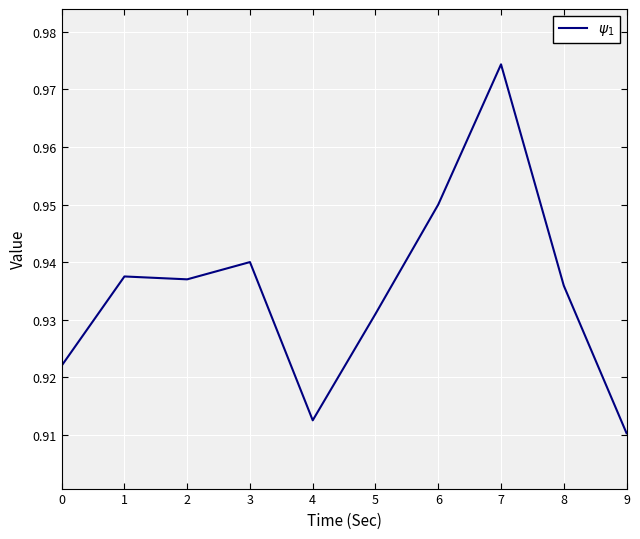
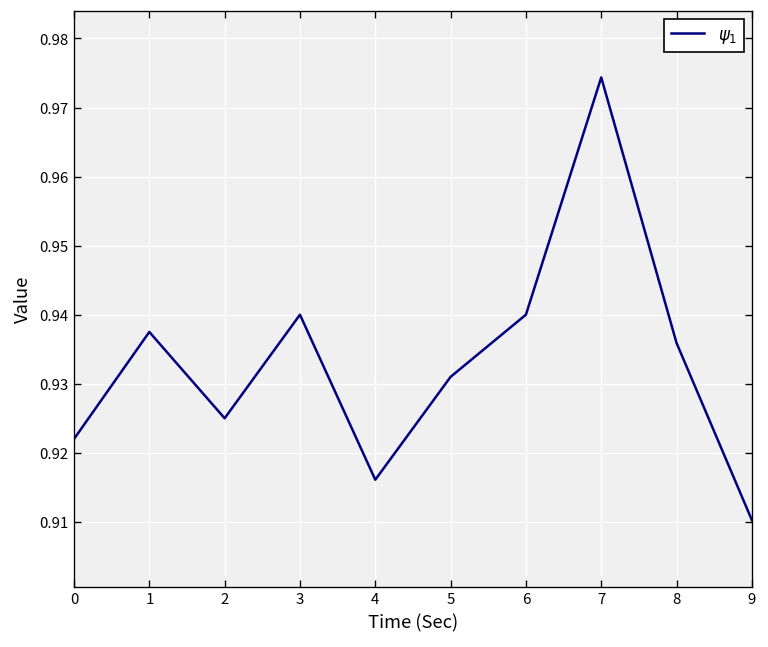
2: 0.937 -> 0.925
4: 0.913 -> 0.916
6: 0.95 -> 0.94
